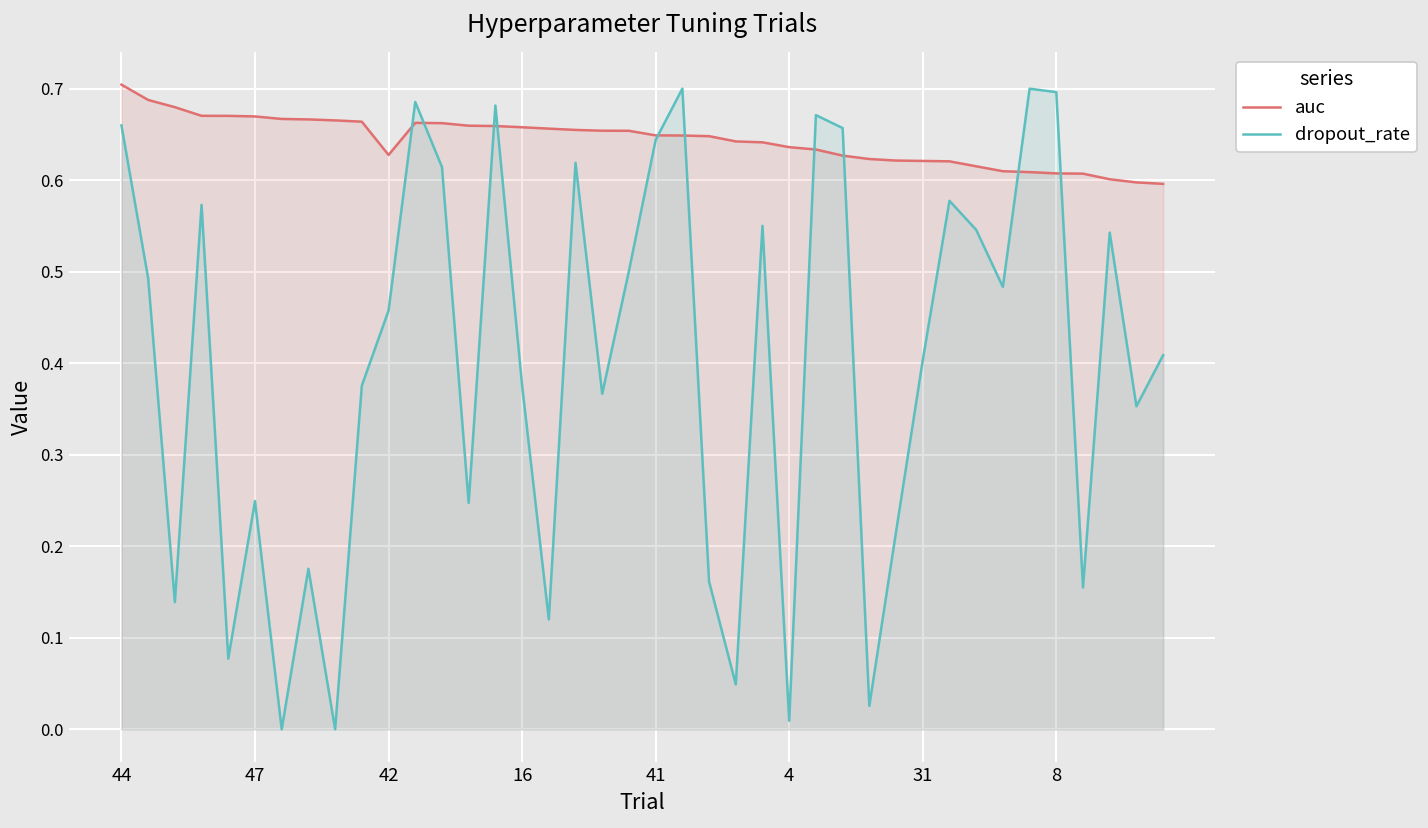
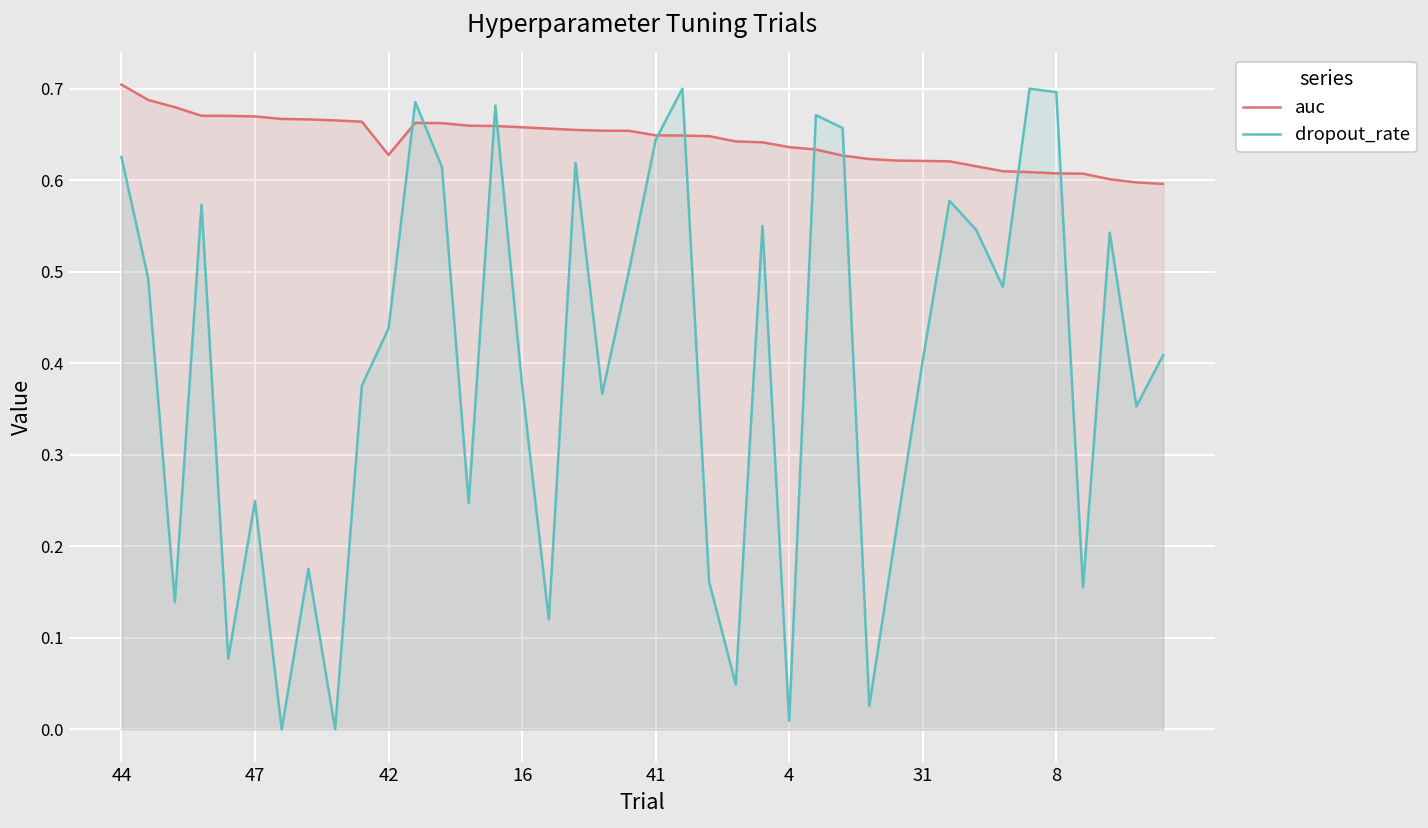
dropout_rate, 44: 0.66 -> 0.63
dropout_rate, 42: 0.46 -> 0.44
